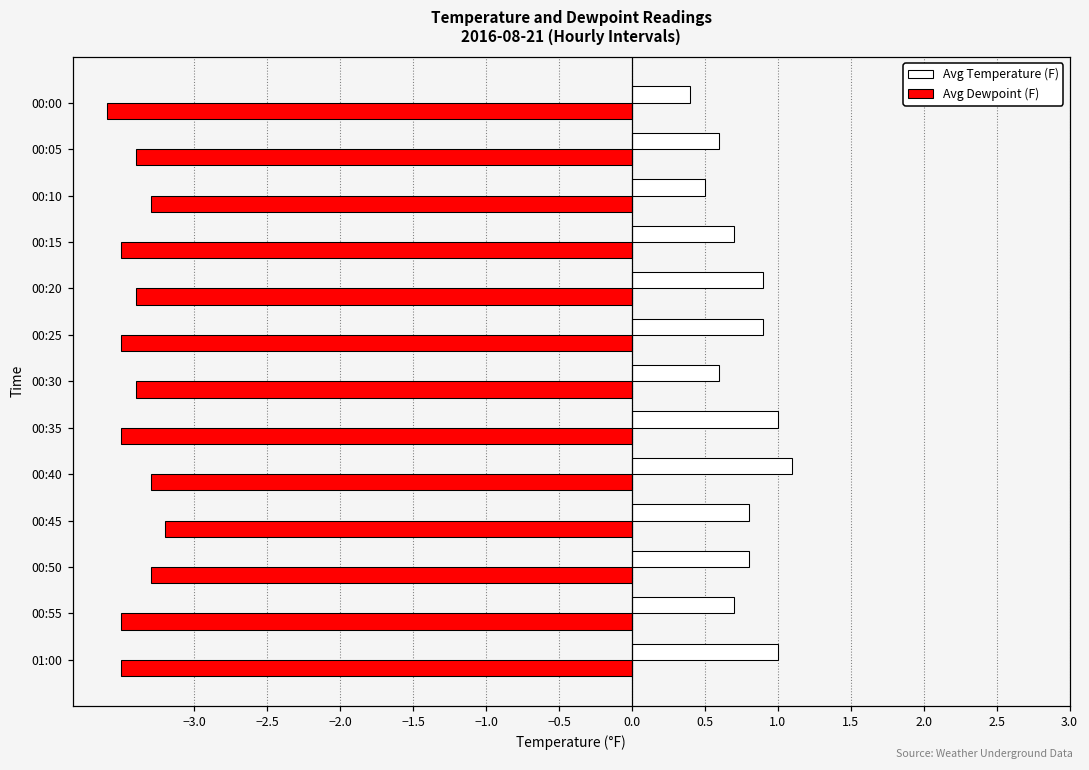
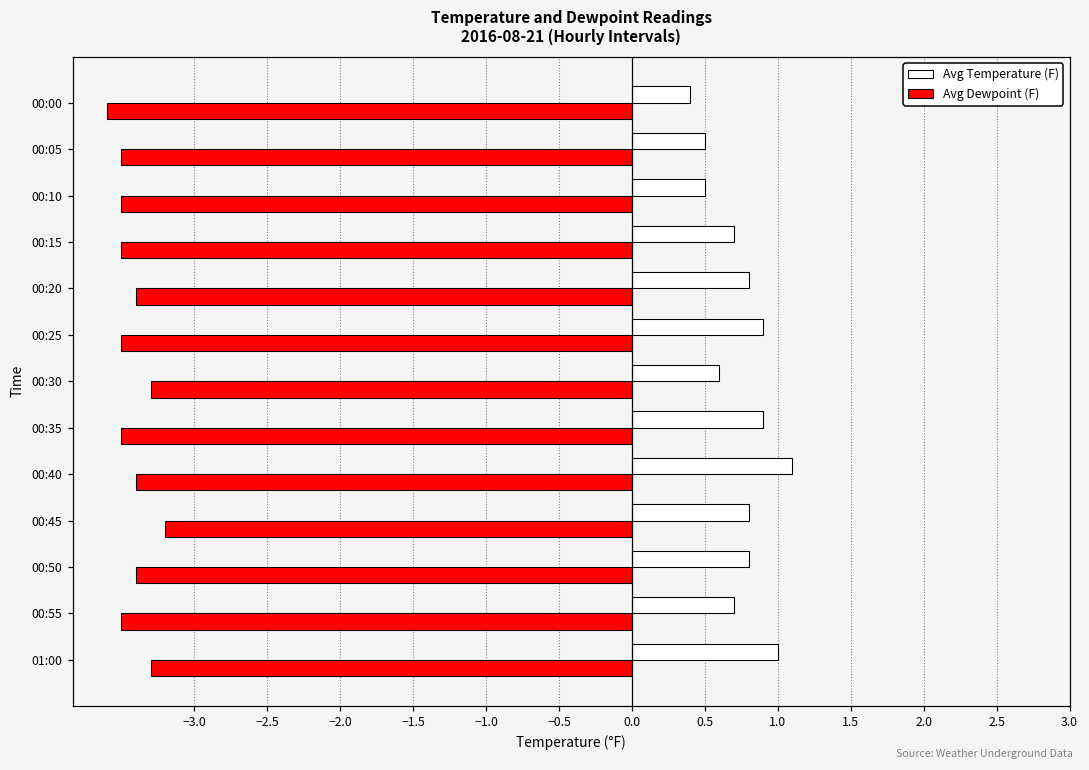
Avg Temperature (F), 00:05: 0.60 -> 0.50
Avg Dewpoint (F), 00:05: -3.40 -> -3.50
Avg Dewpoint (F), 00:10: -3.30 -> -3.50
Avg Temperature (F), 00:20: 0.90 -> 0.80
Avg Dewpoint (F), 00:30: -3.40 -> -3.30
Avg Temperature (F), 00:35: 1.00 -> 0.90
Avg Dewpoint (F), 00:40: -3.30 -> -3.40
Avg Dewpoint (F), 00:50: -3.30 -> -3.40
Avg Dewpoint (F), 01:00: -3.50 -> -3.30
